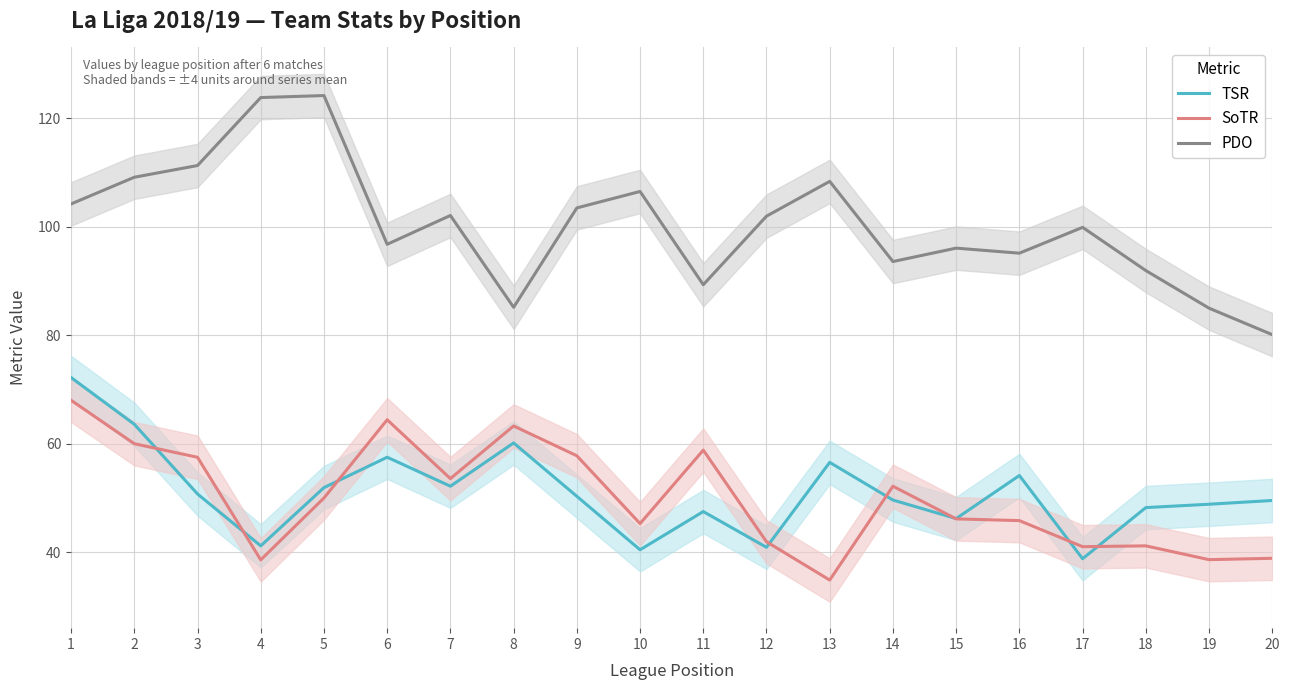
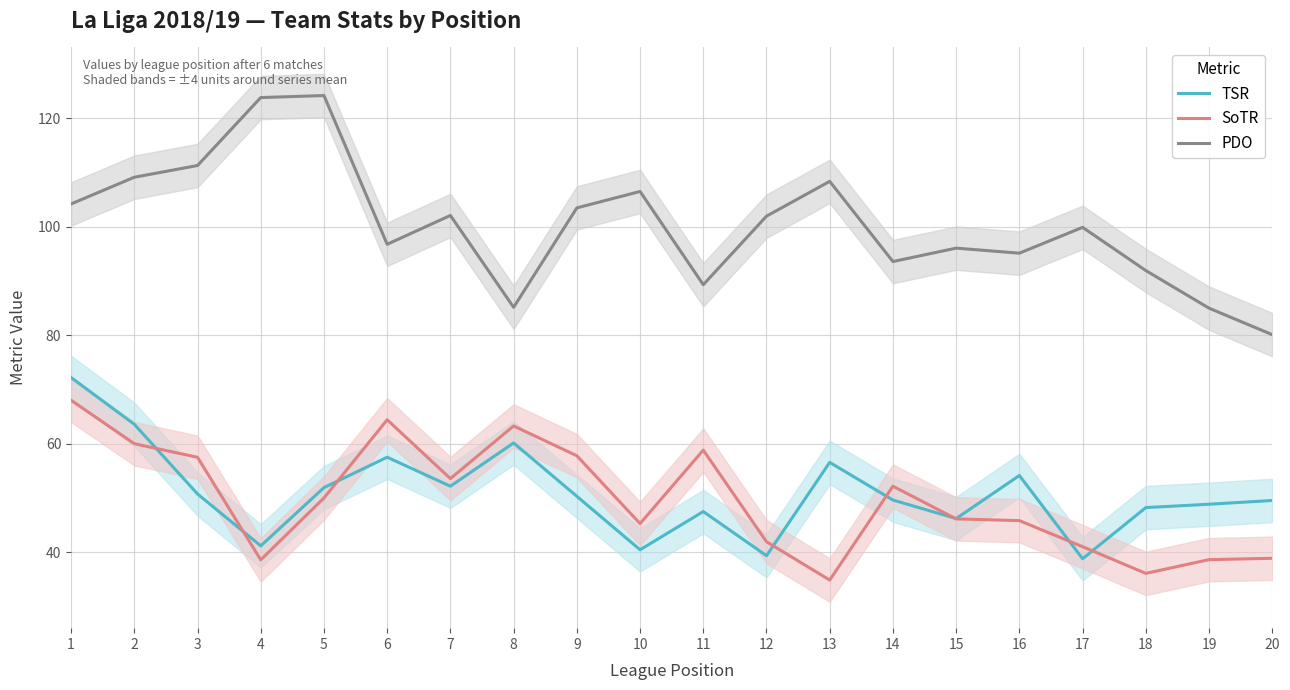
TSR, 12: 41 -> 39
SoTR, 18: 41 -> 36
